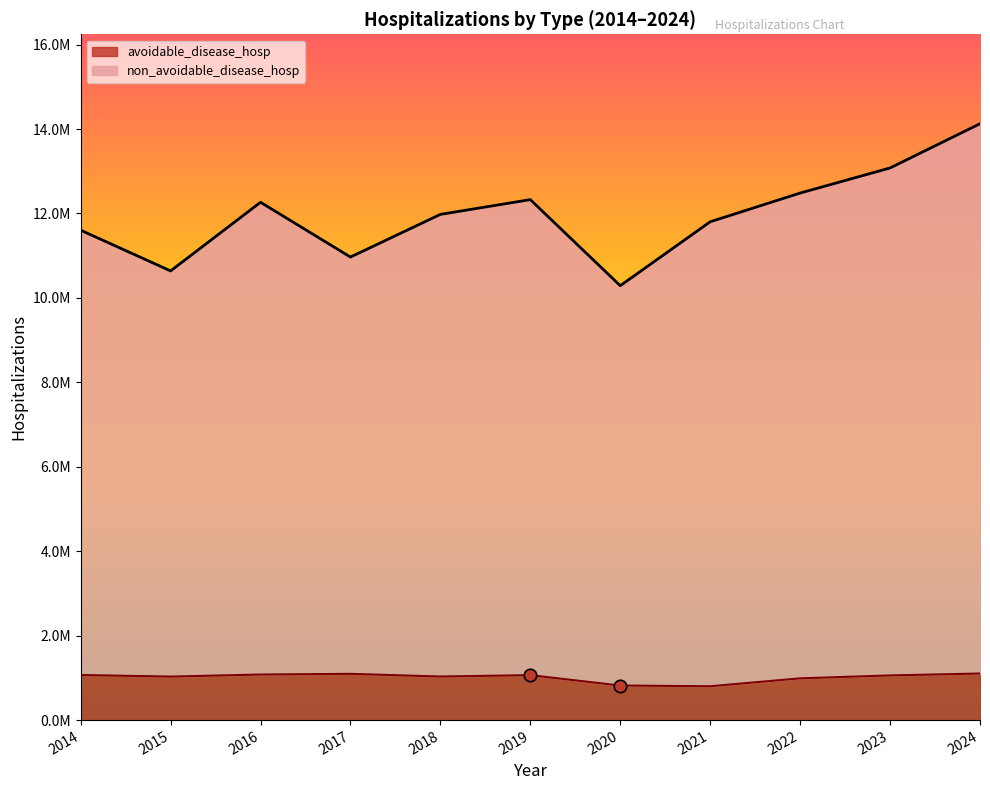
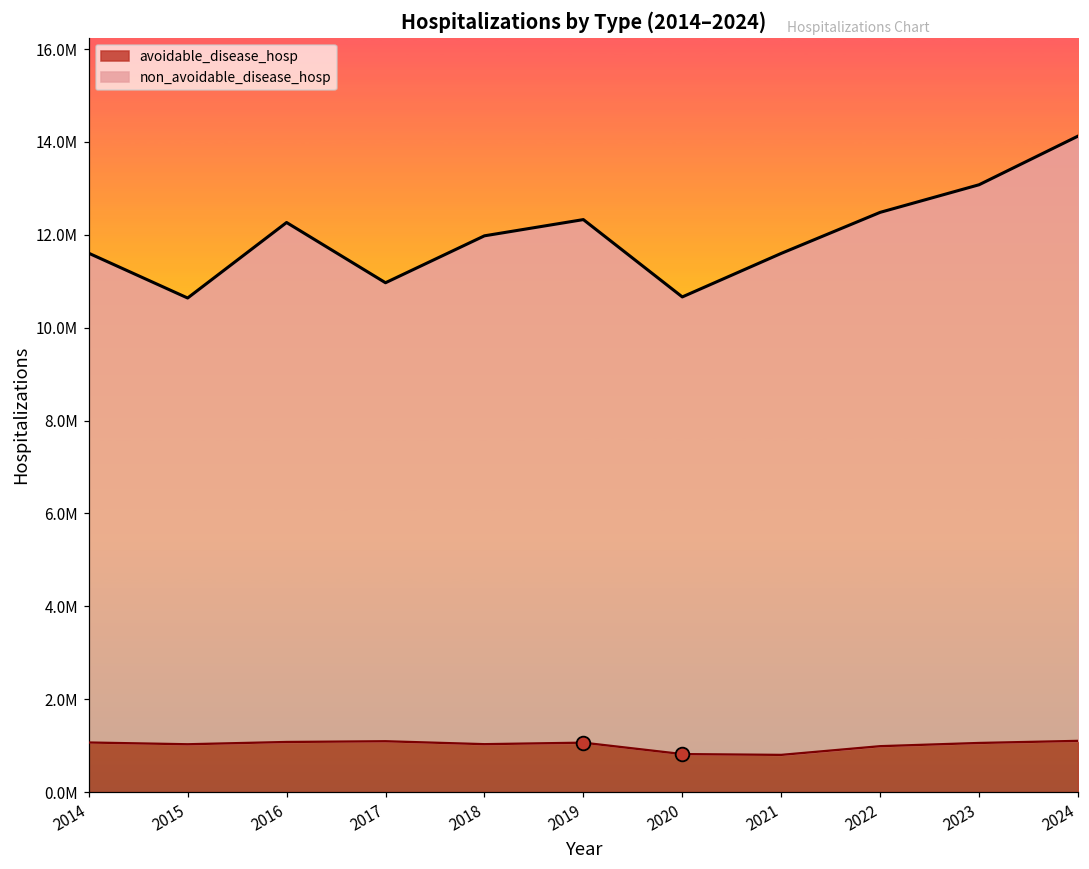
non_avoidable_disease_hosp, 2020: 9500000 -> 9800000
non_avoidable_disease_hosp, 2021: 11000000 -> 10800000
